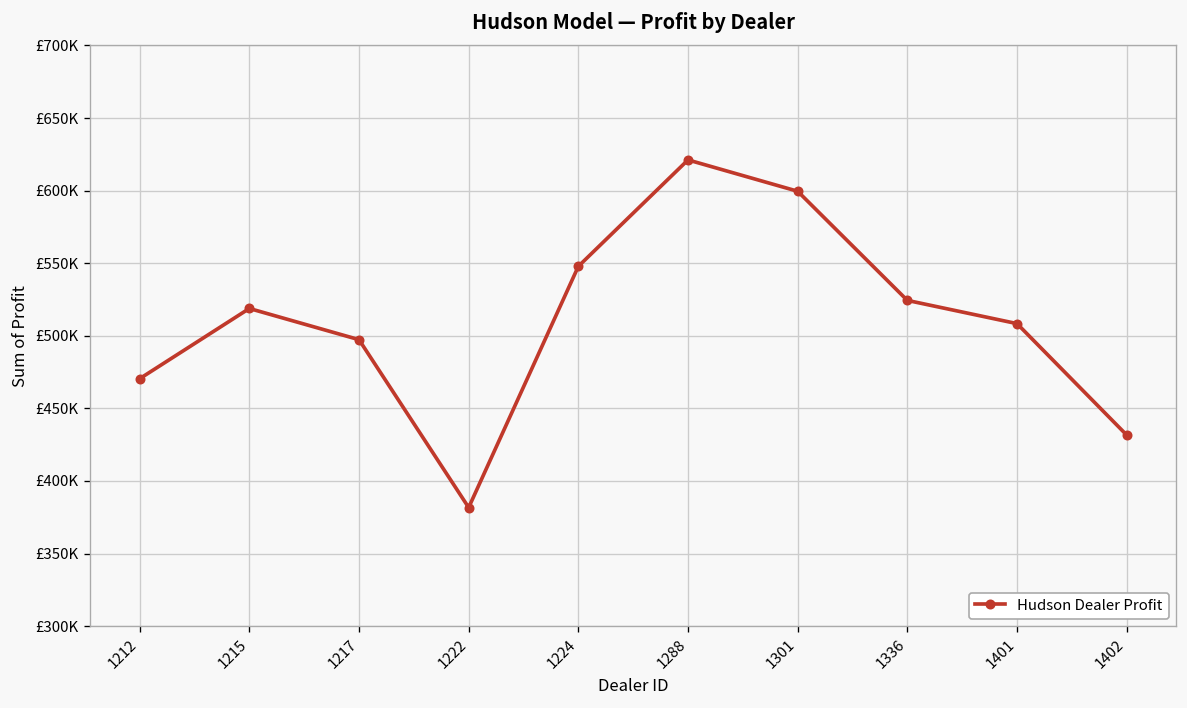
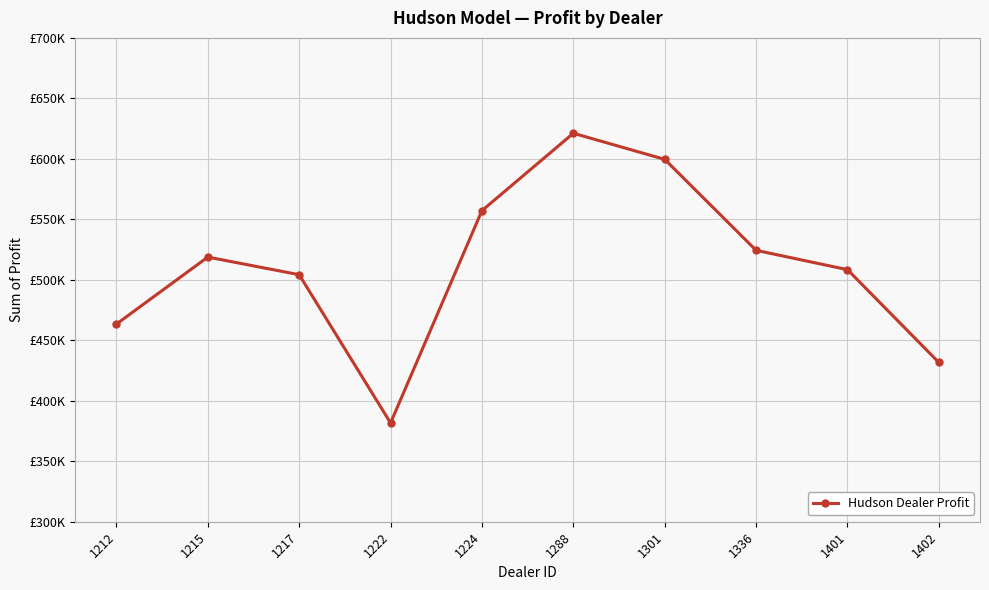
1212: £470000 -> £463000
1217: £497000 -> £504000
1224: £548000 -> £557000
